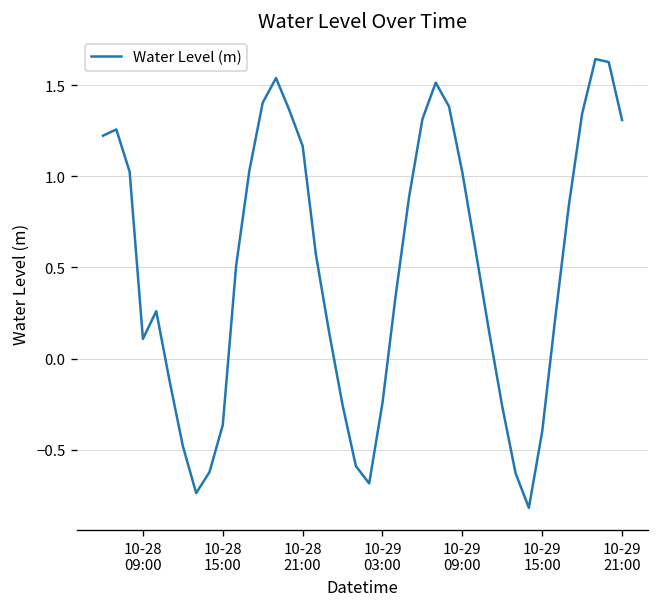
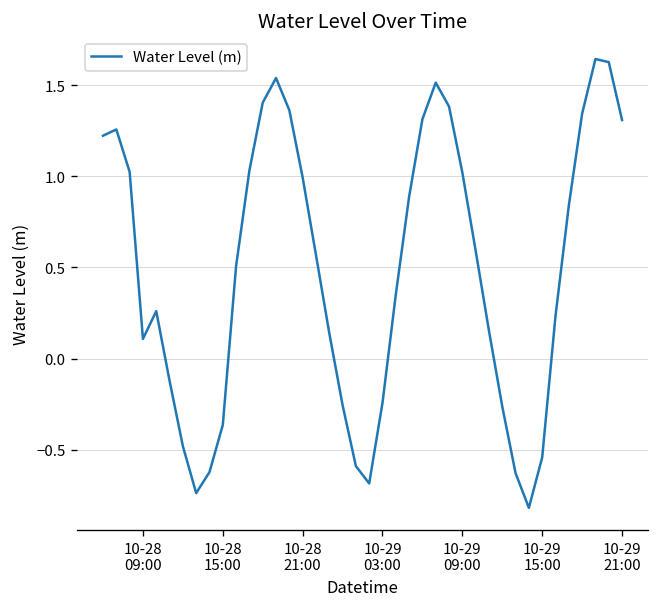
10-28 21:00: 1.17 -> 0.99
10-29 15:00: -0.40 -> -0.54
